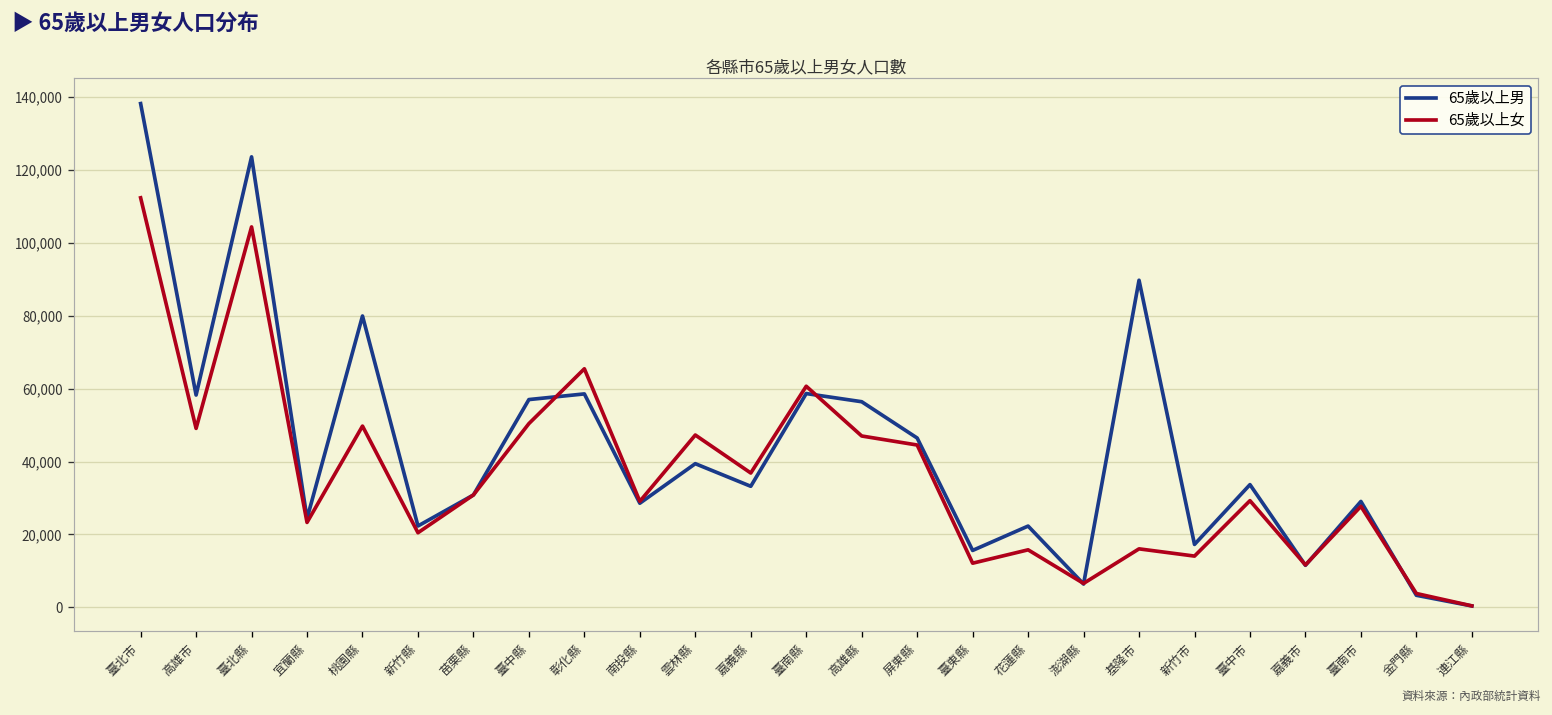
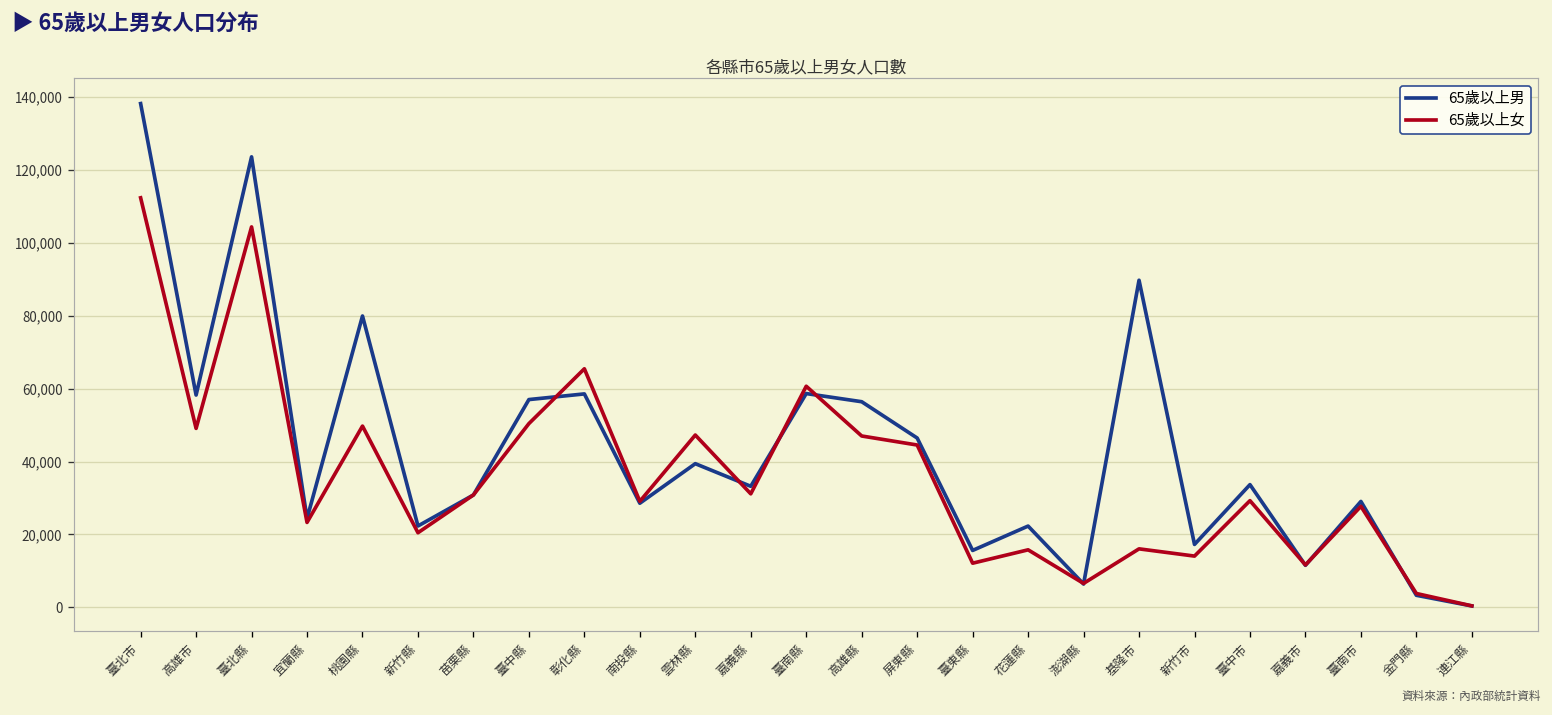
65歲以上女, 嘉義縣: 37,000 -> 31,000
